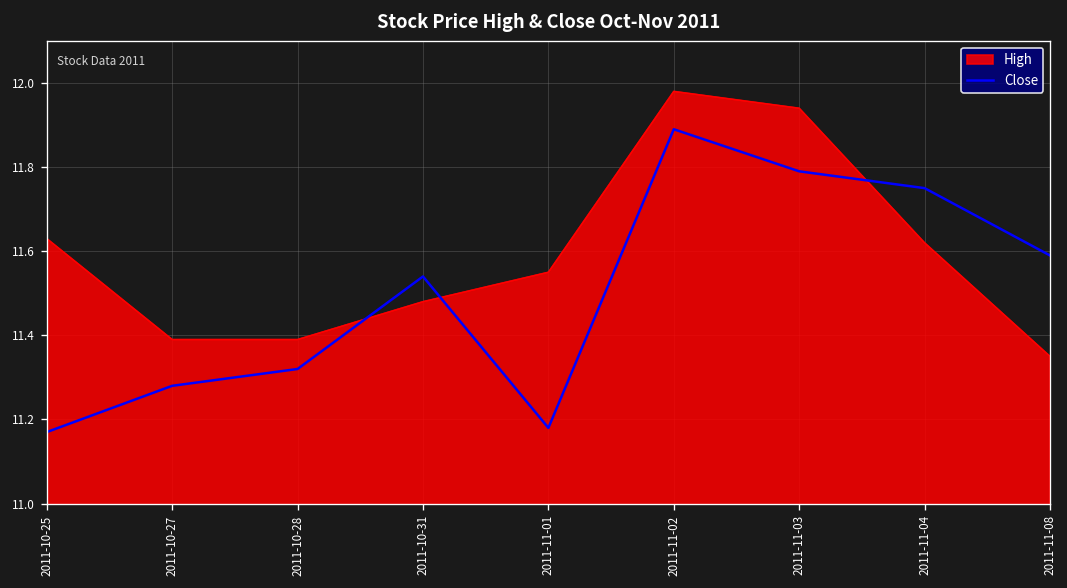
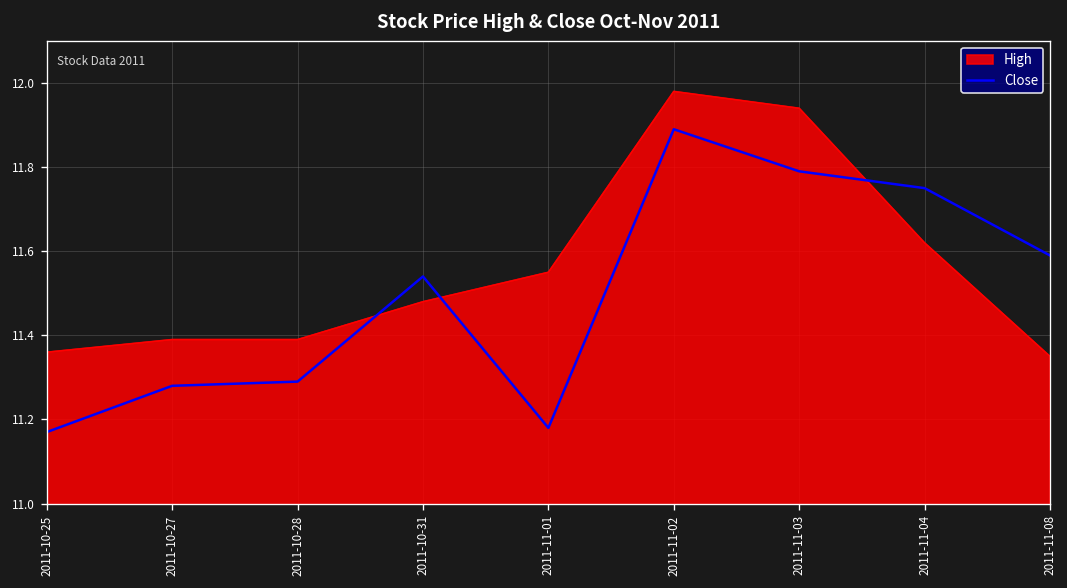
High, 2011-10-25: 11.63 -> 11.36
Close, 2011-10-28: 11.32 -> 11.29
